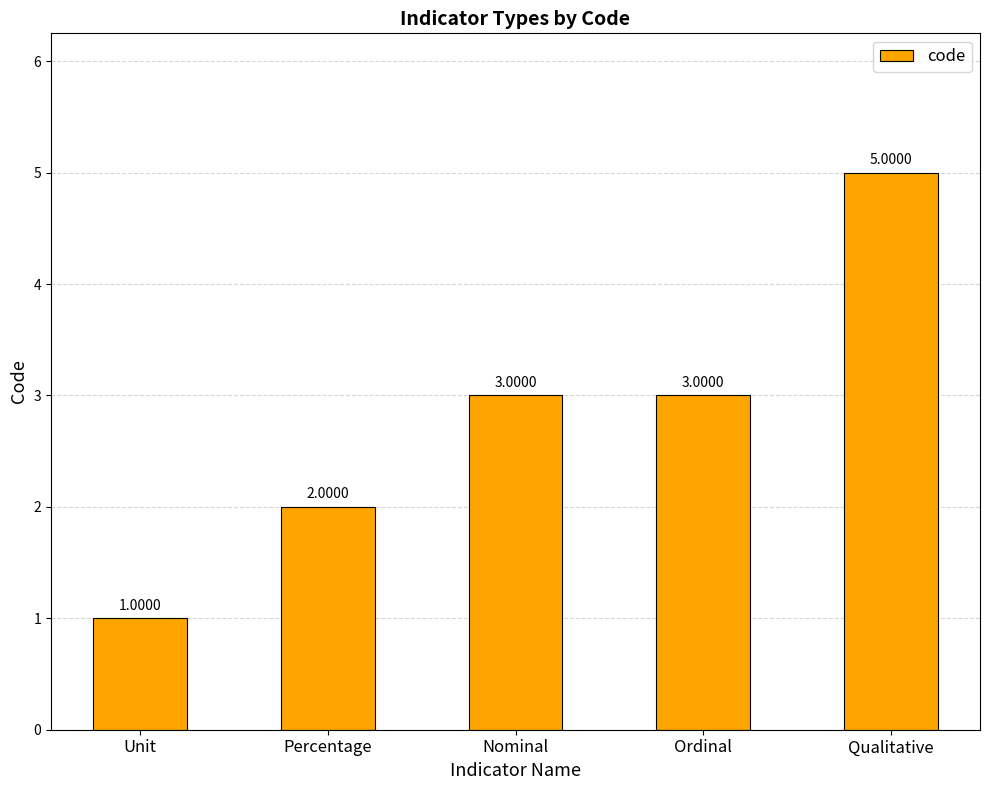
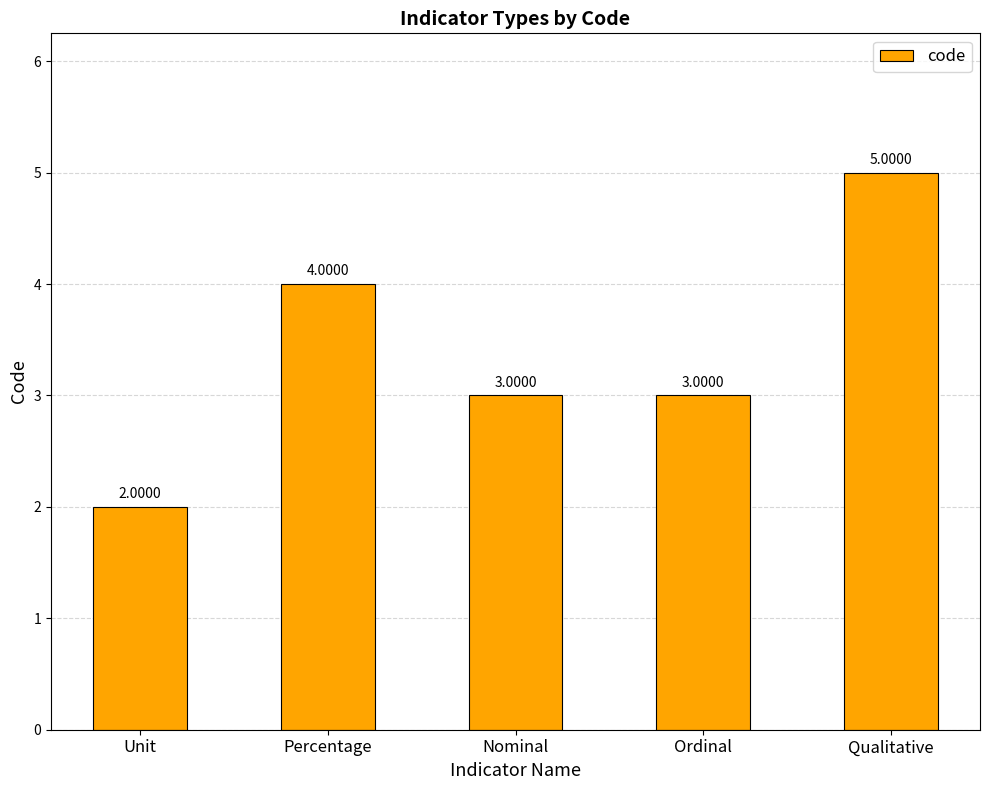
Unit: 1.0000 -> 2.0000
Percentage: 2.0000 -> 4.0000
